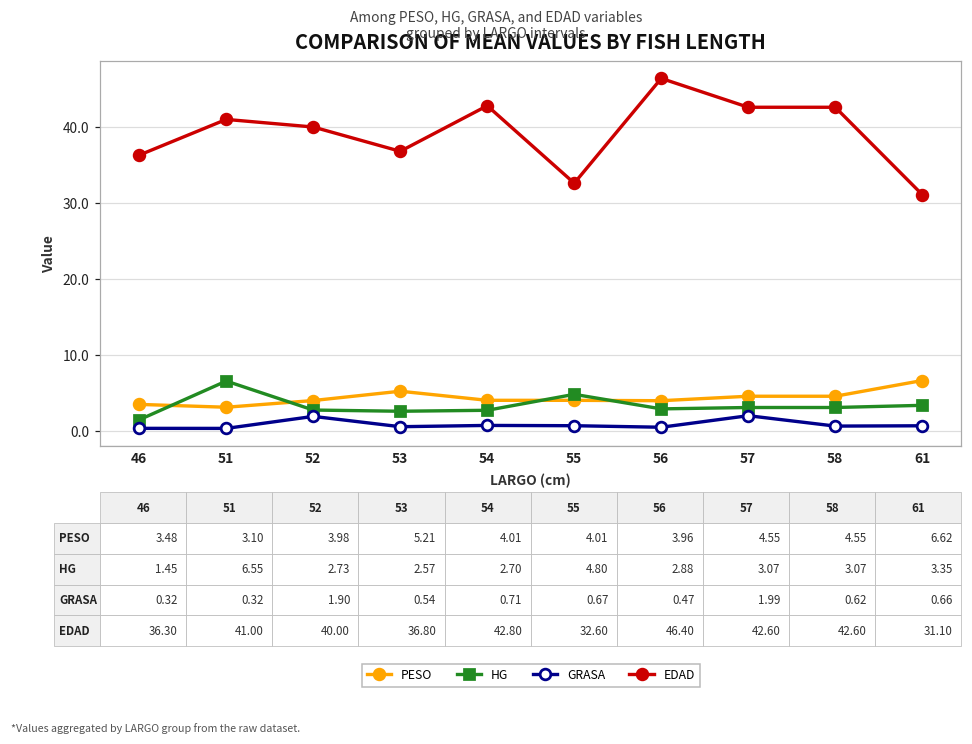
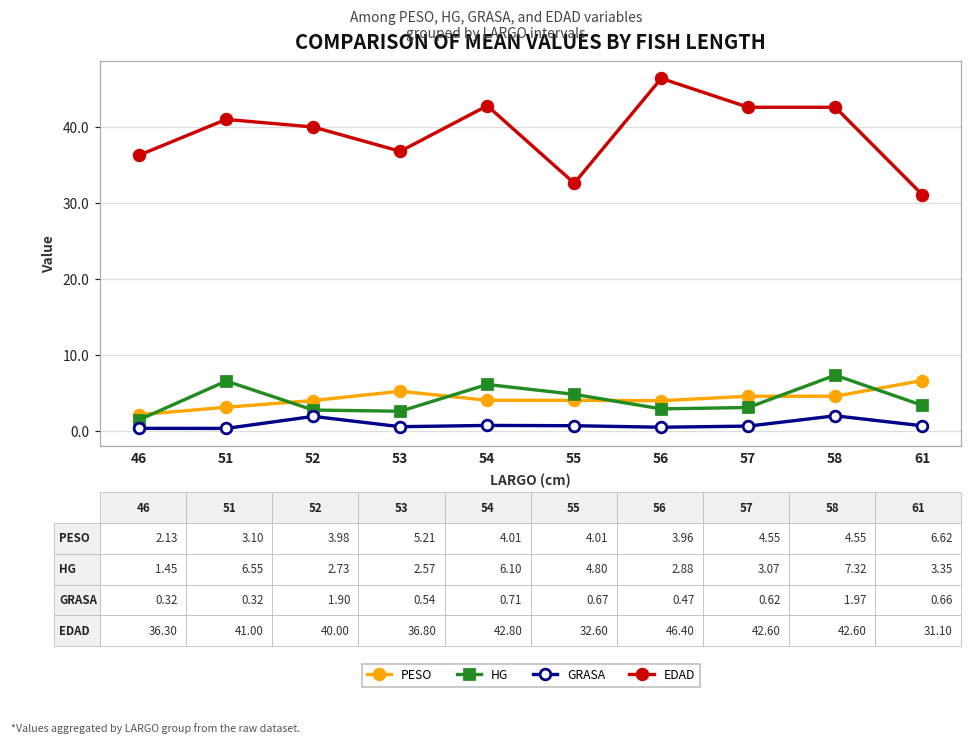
PESO, 46: 3.48 -> 2.13
HG, 54: 2.70 -> 6.10
GRASA, 57: 1.99 -> 0.62
HG, 58: 3.07 -> 7.32
GRASA, 58: 0.62 -> 1.97
